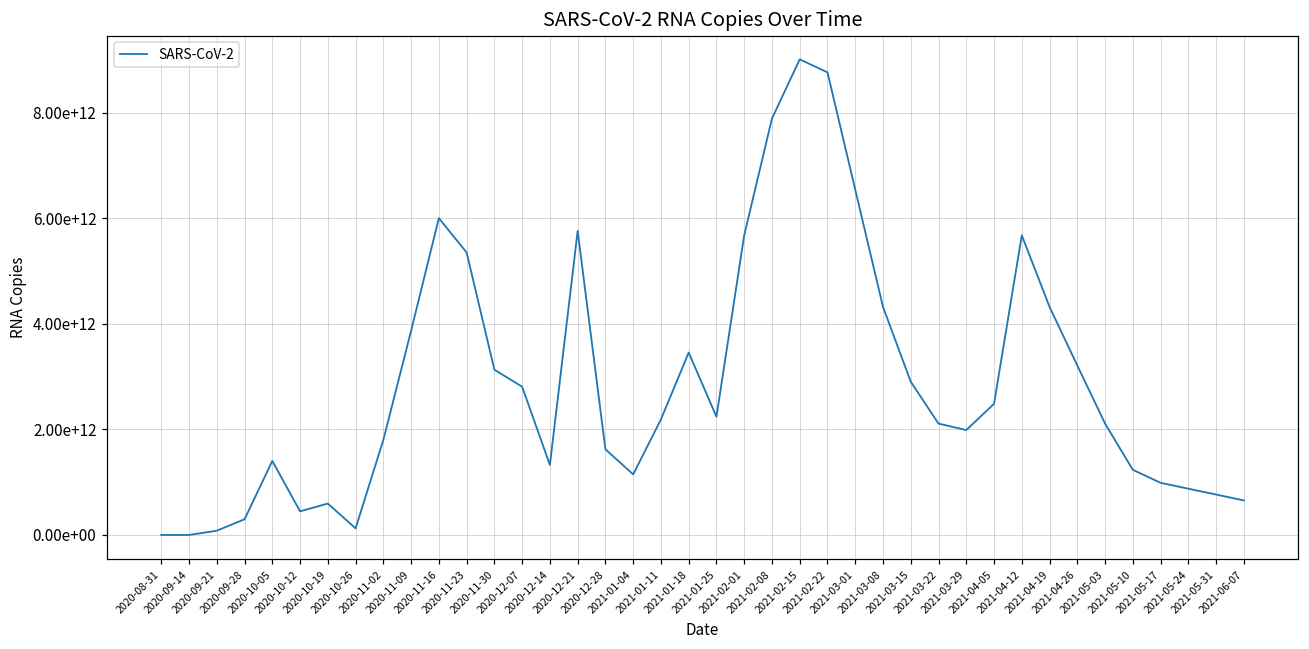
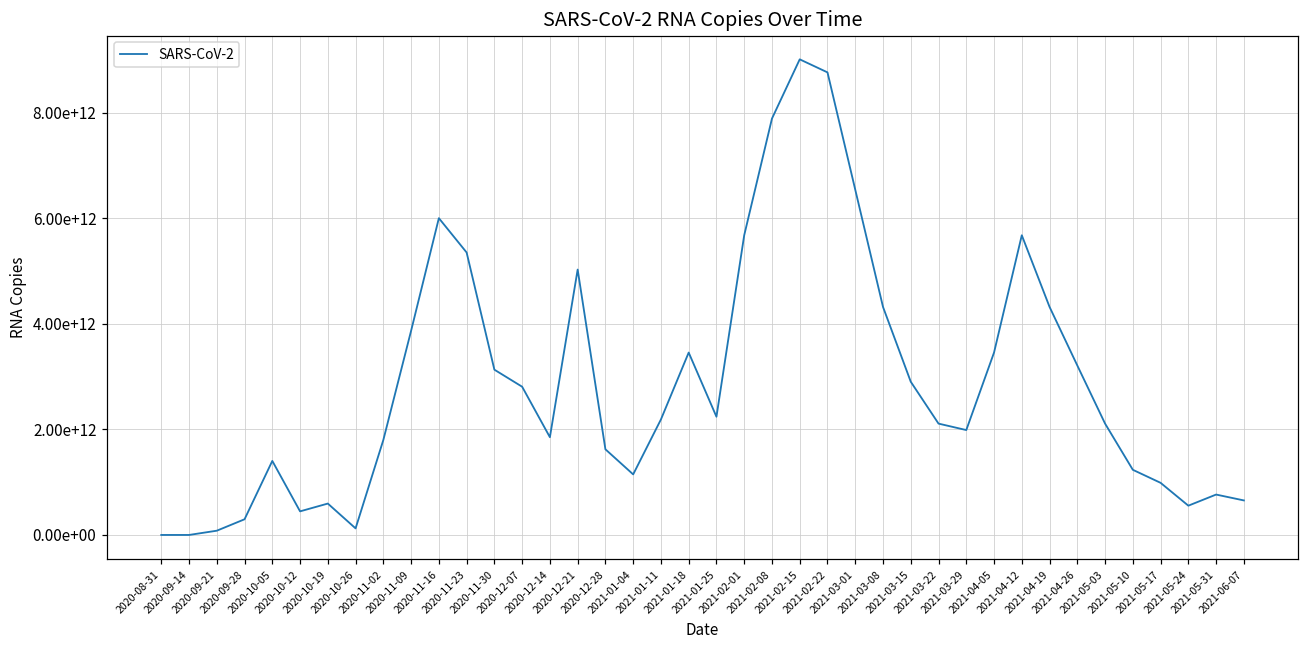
2020-12-14: 1300000000000 -> 1900000000000
2020-12-21: 5800000000000 -> 5000000000000
2021-04-05: 2500000000000 -> 3500000000000
2021-05-24: 900000000000 -> 600000000000
